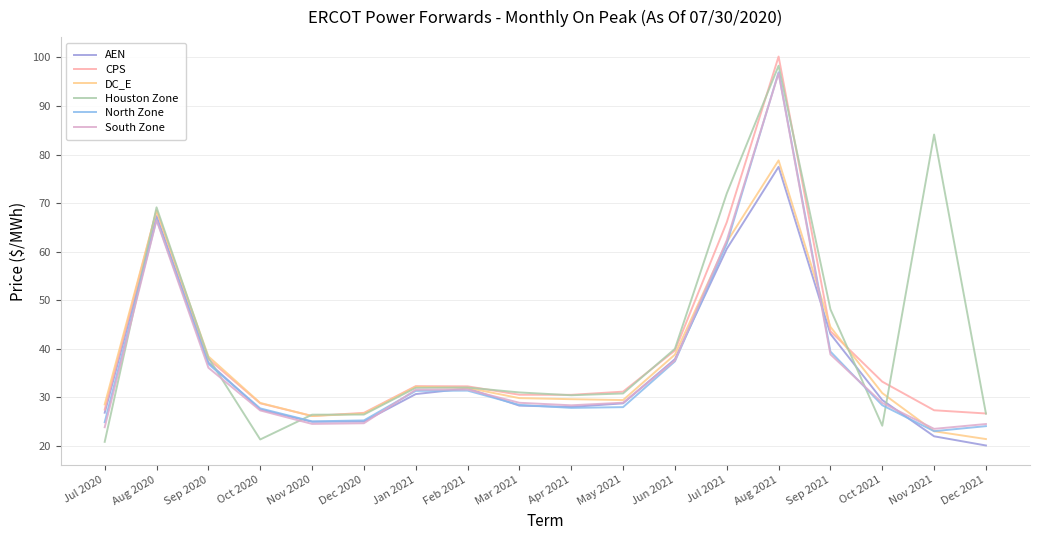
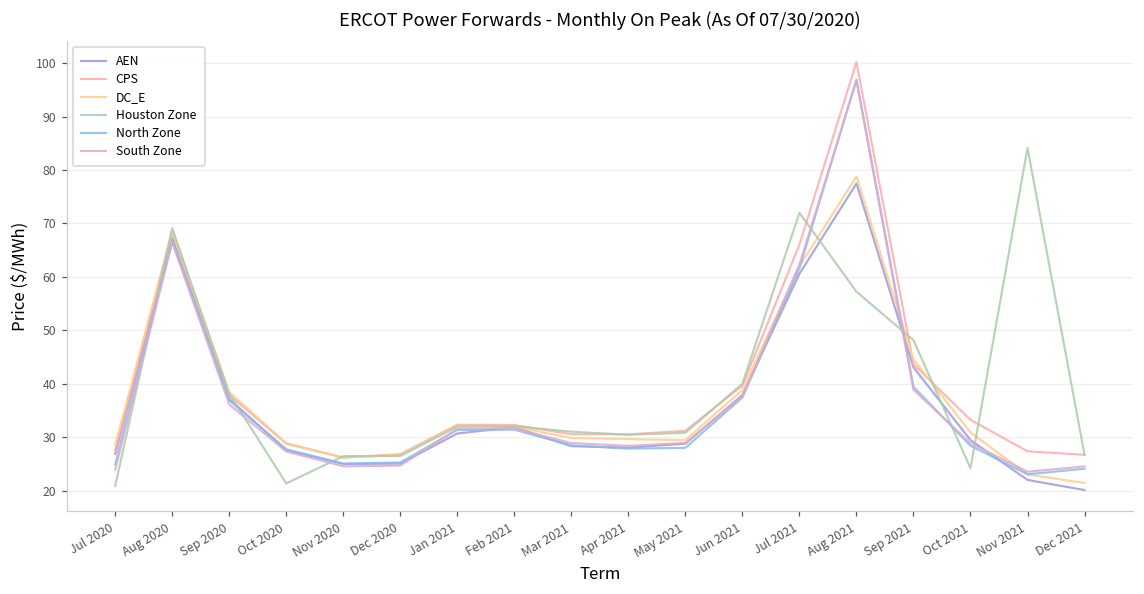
Houston Zone, Aug 2021: 98 -> 57
